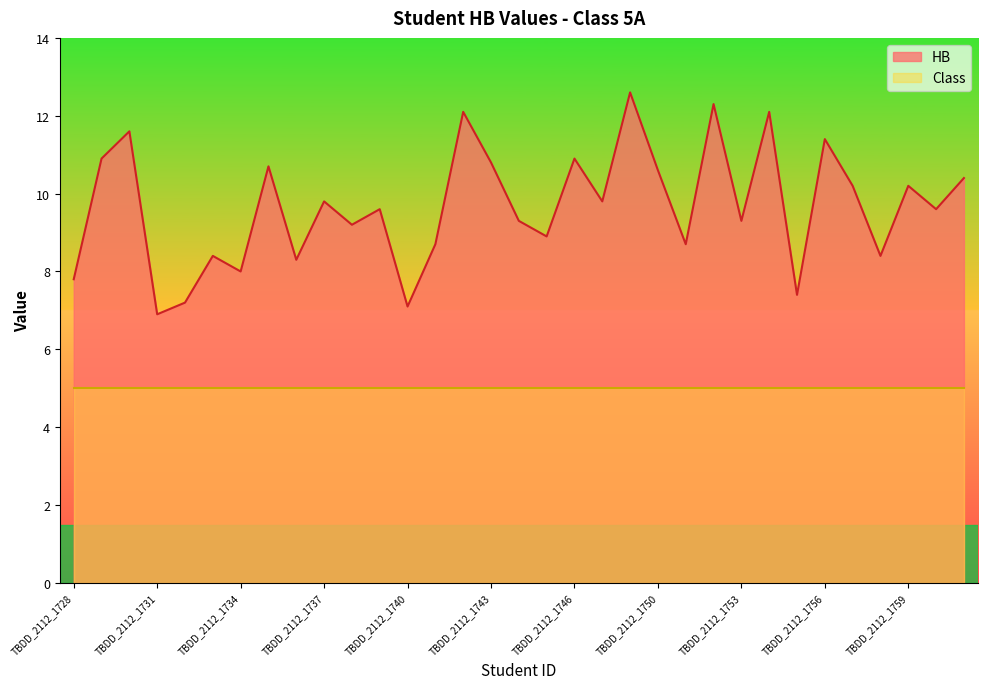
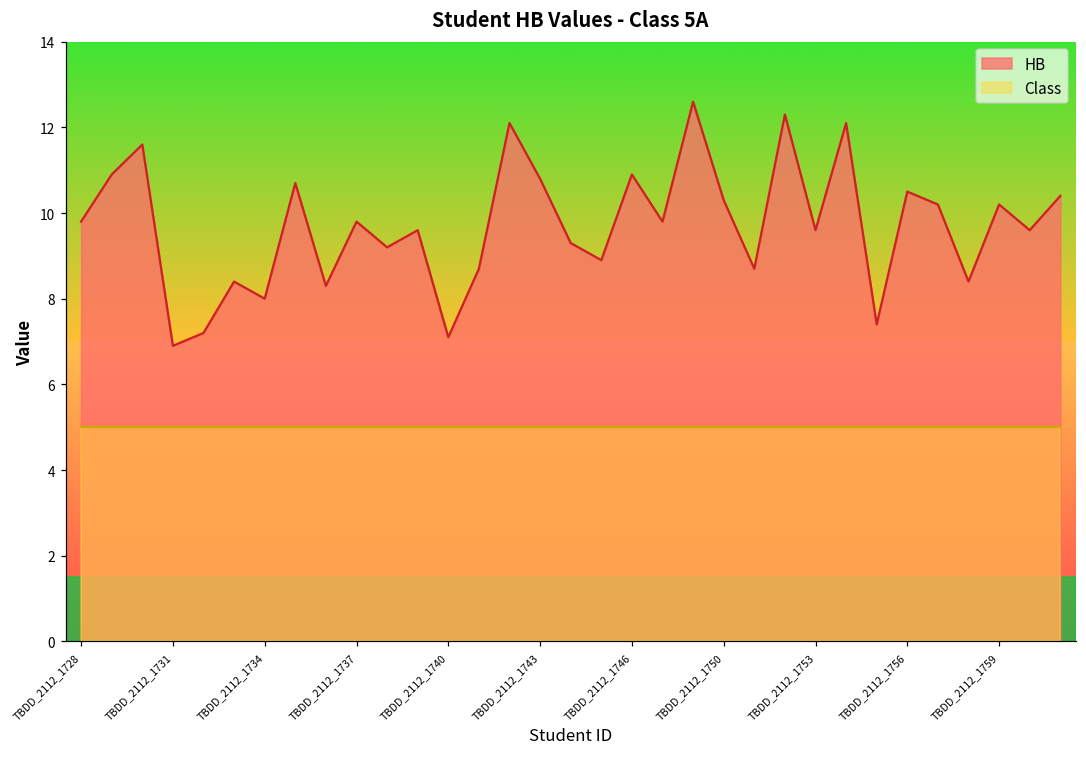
HB, TBDD_2112_1728: 7.8 -> 9.8
HB, TBDD_2112_1750: 10.6 -> 10.3
HB, TBDD_2112_1753: 9.3 -> 9.6
HB, TBDD_2112_1756: 11.4 -> 10.5
